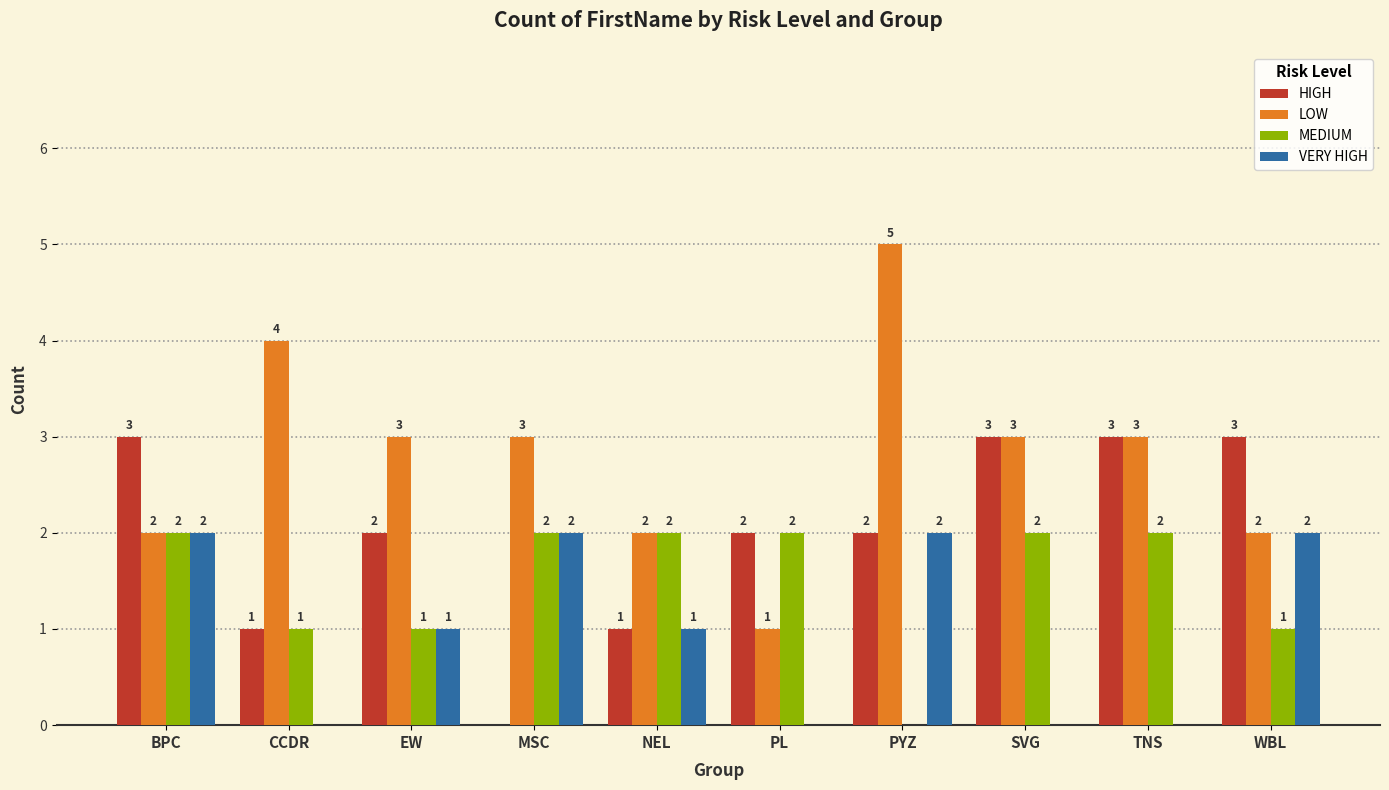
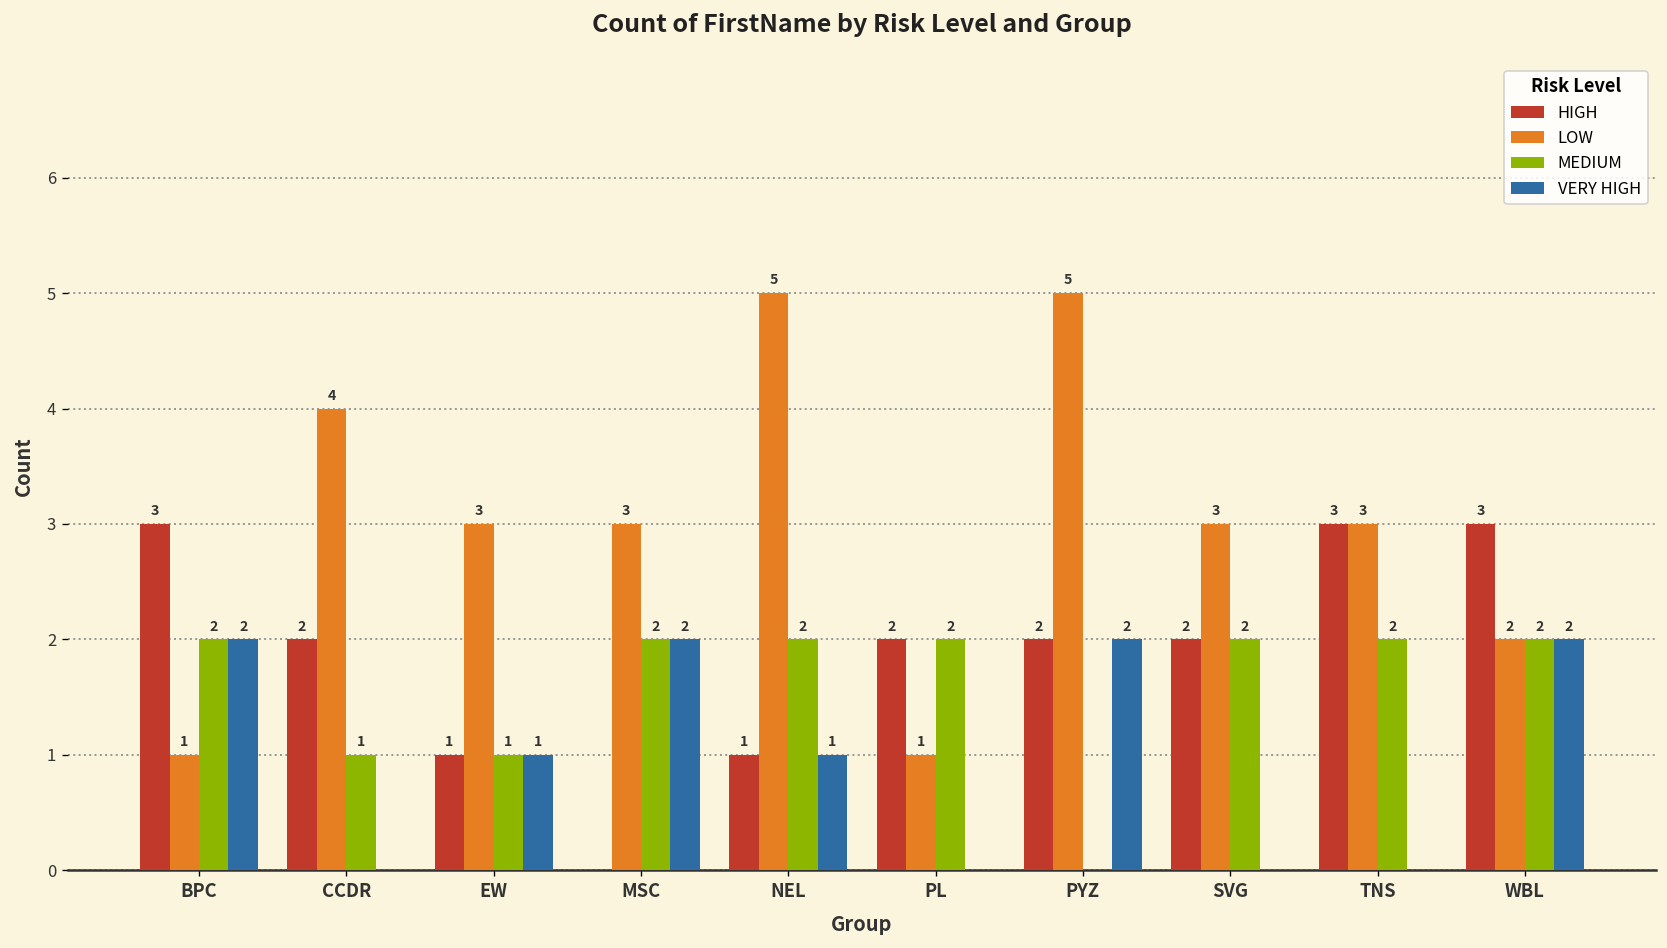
LOW, BPC: 2 -> 1
HIGH, CCDR: 1 -> 2
HIGH, EW: 2 -> 1
LOW, NEL: 2 -> 5
HIGH, SVG: 3 -> 2
MEDIUM, WBL: 1 -> 2
